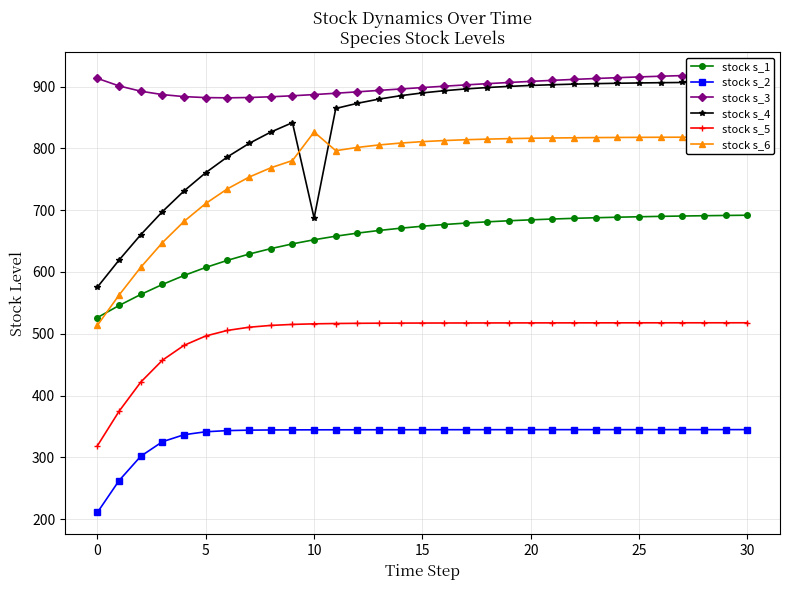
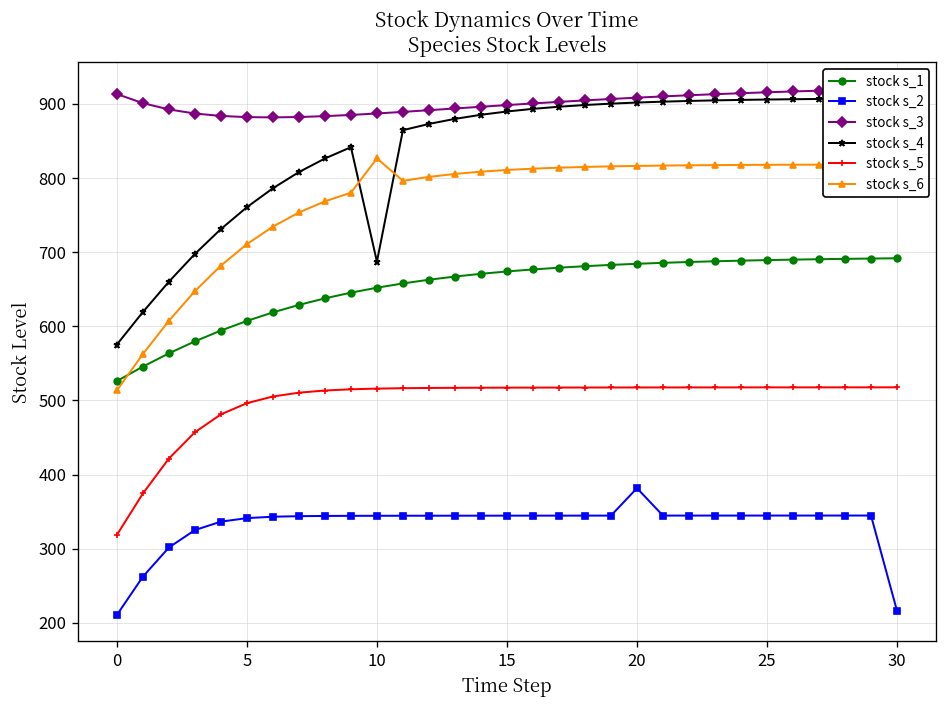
stock s_2, 20: 340 -> 380
stock s_2, 30: 340 -> 220
